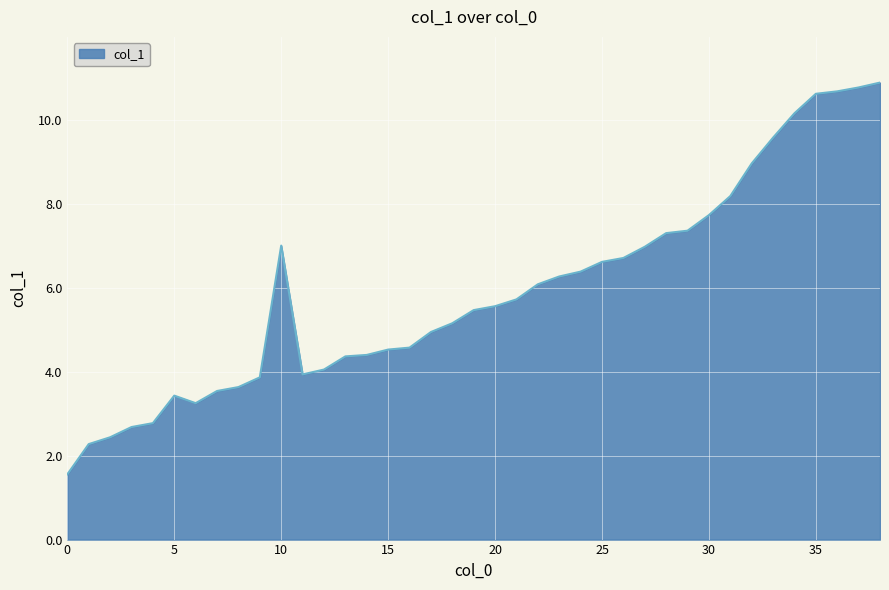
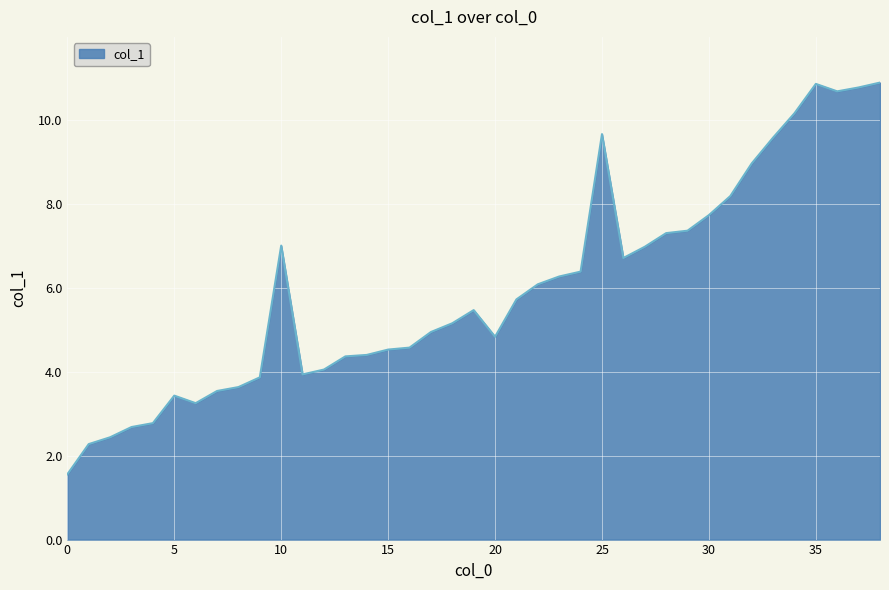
20: 5.6 -> 4.8
25: 6.6 -> 9.7
35: 10.6 -> 10.9
